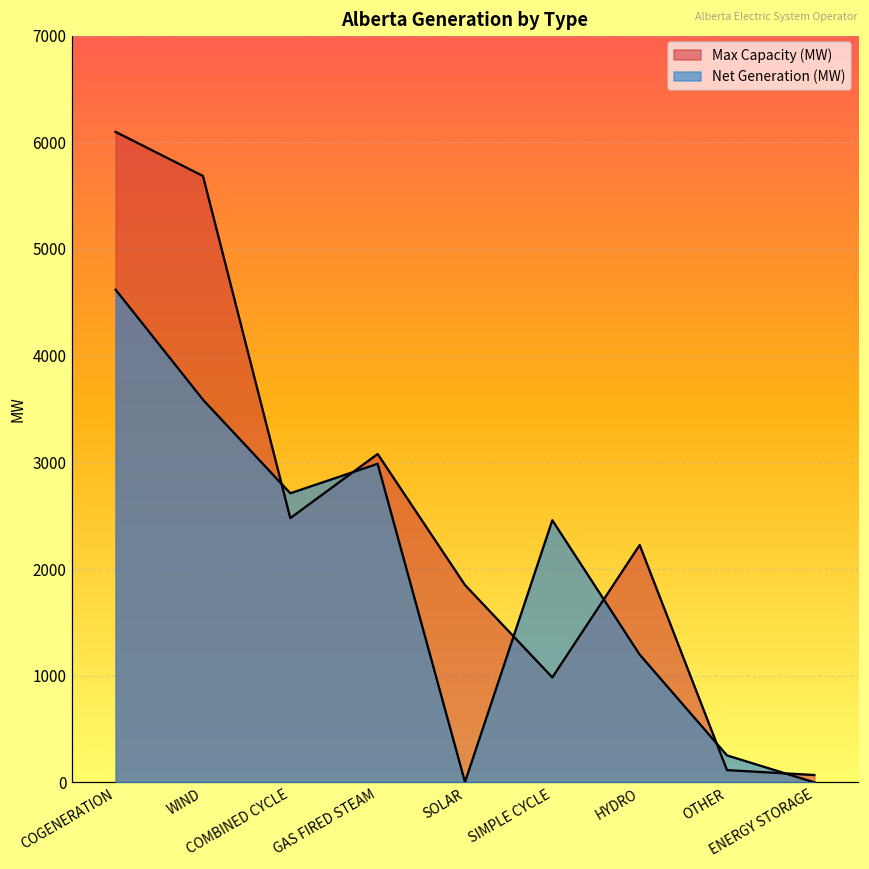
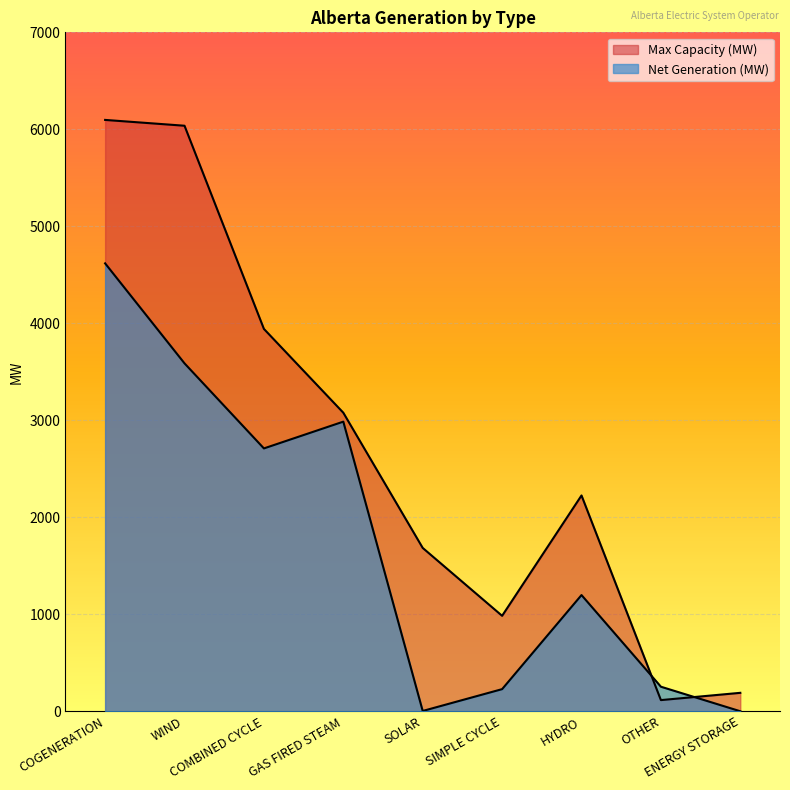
Max Capacity (MW), WIND: 5700 -> 6000
Max Capacity (MW), COMBINED CYCLE: 2500 -> 3900
Max Capacity (MW), SOLAR: 1900 -> 1700
Net Generation (MW), SIMPLE CYCLE: 2500 -> 200
Max Capacity (MW), ENERGY STORAGE: 100 -> 200
